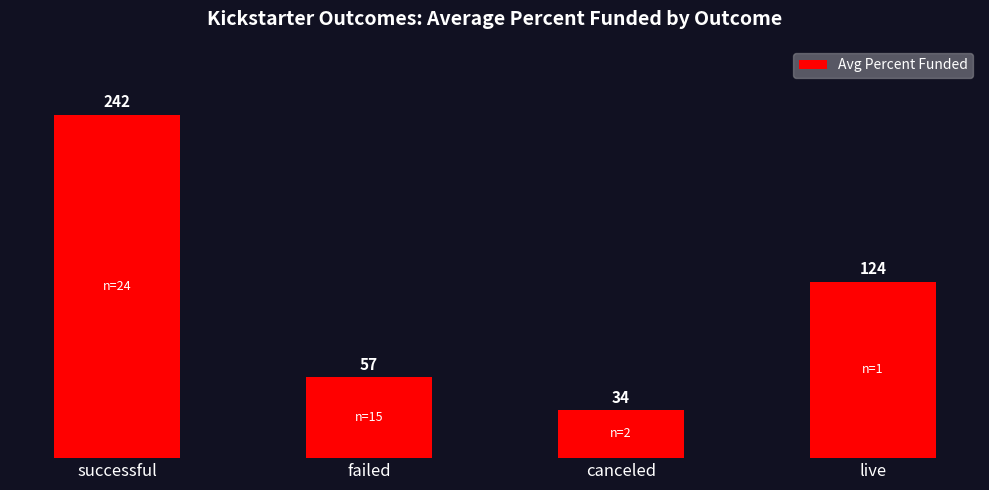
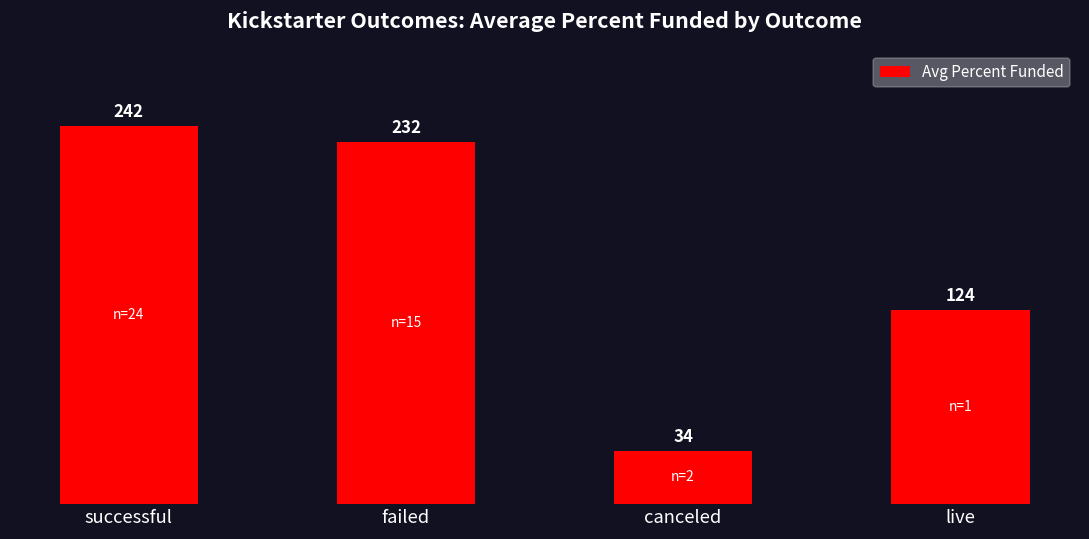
failed: 57 -> 232
